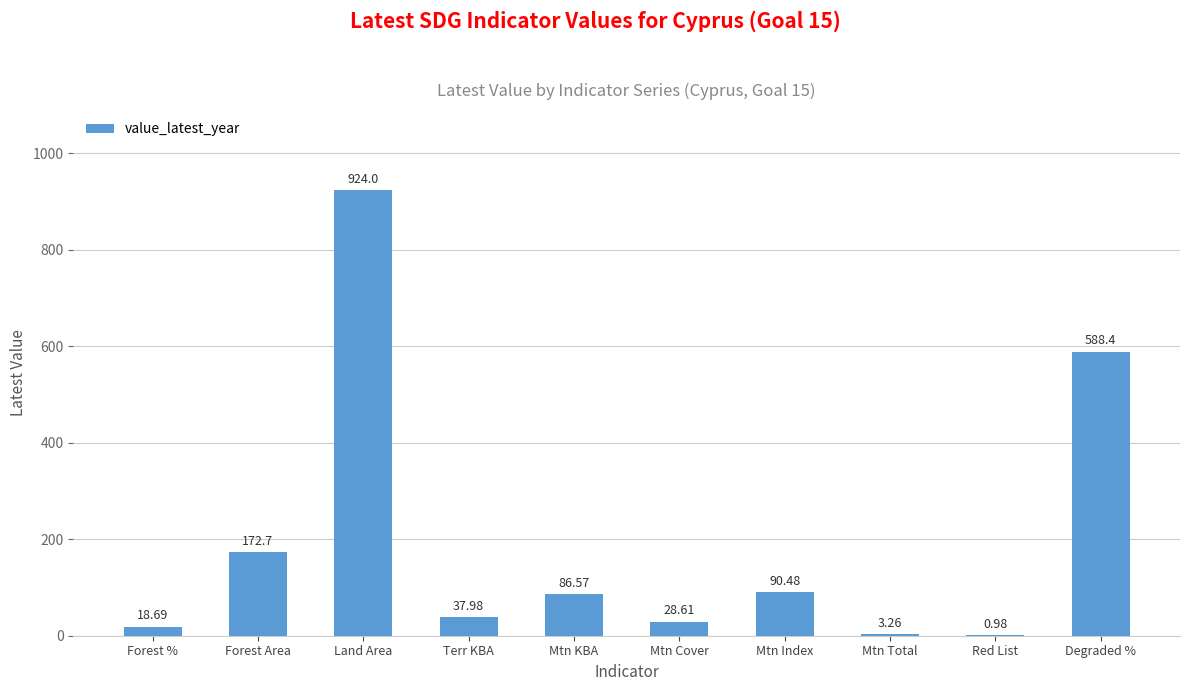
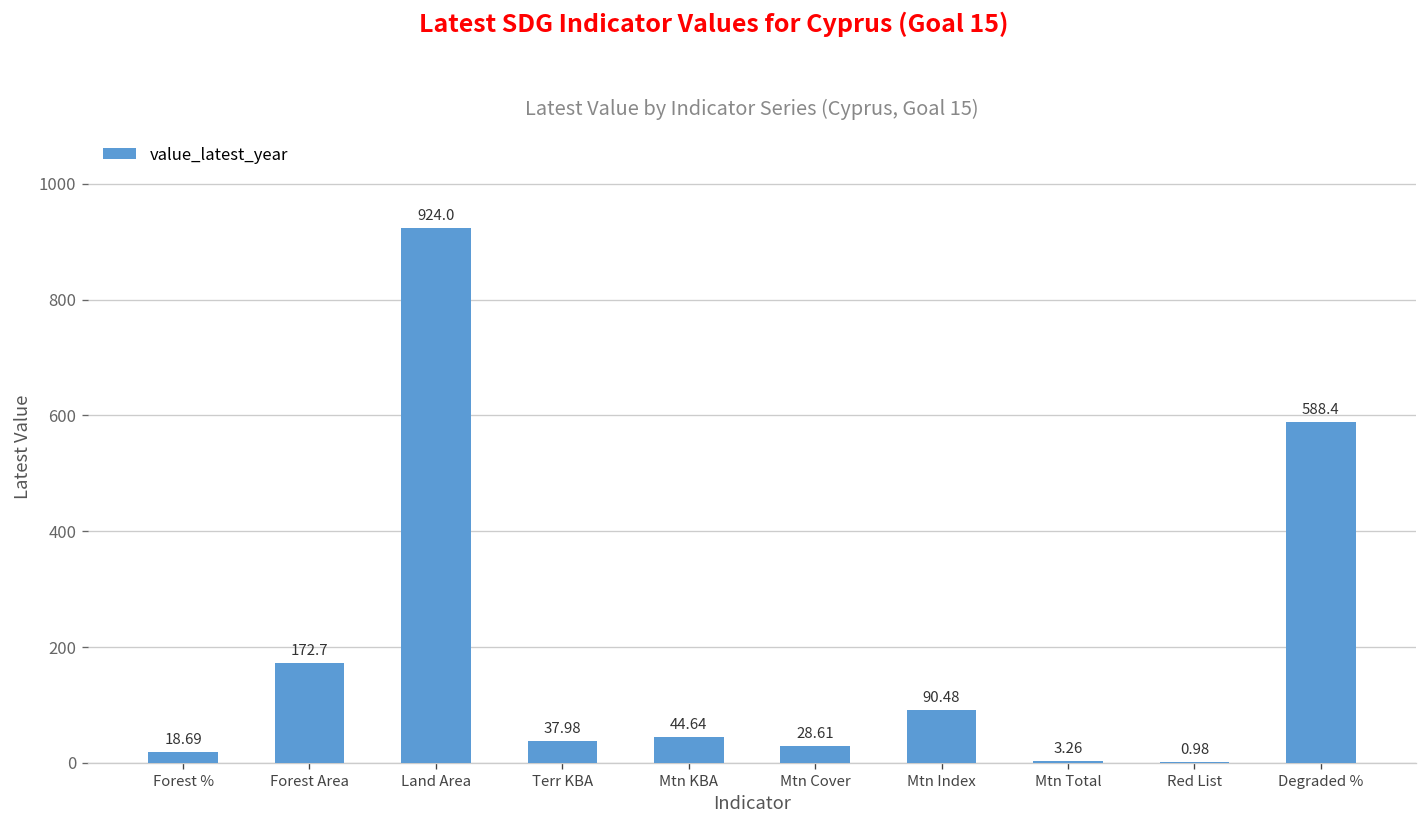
Mtn KBA: 86.57 -> 44.64
